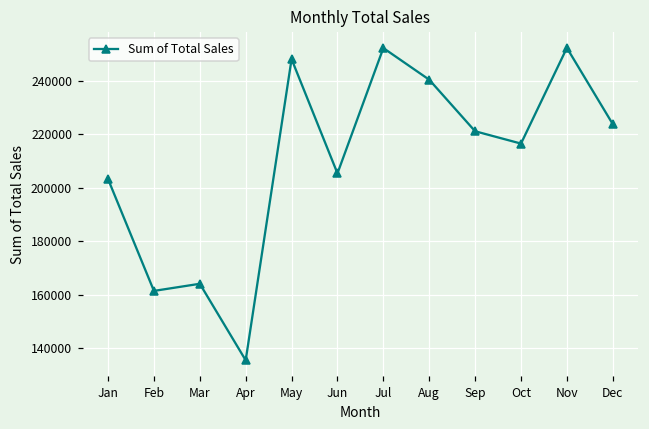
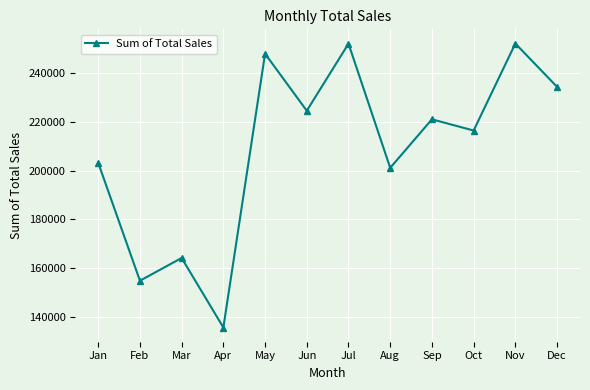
Feb: 161000 -> 155000
Jun: 205000 -> 225000
Aug: 240000 -> 201000
Dec: 224000 -> 234000
